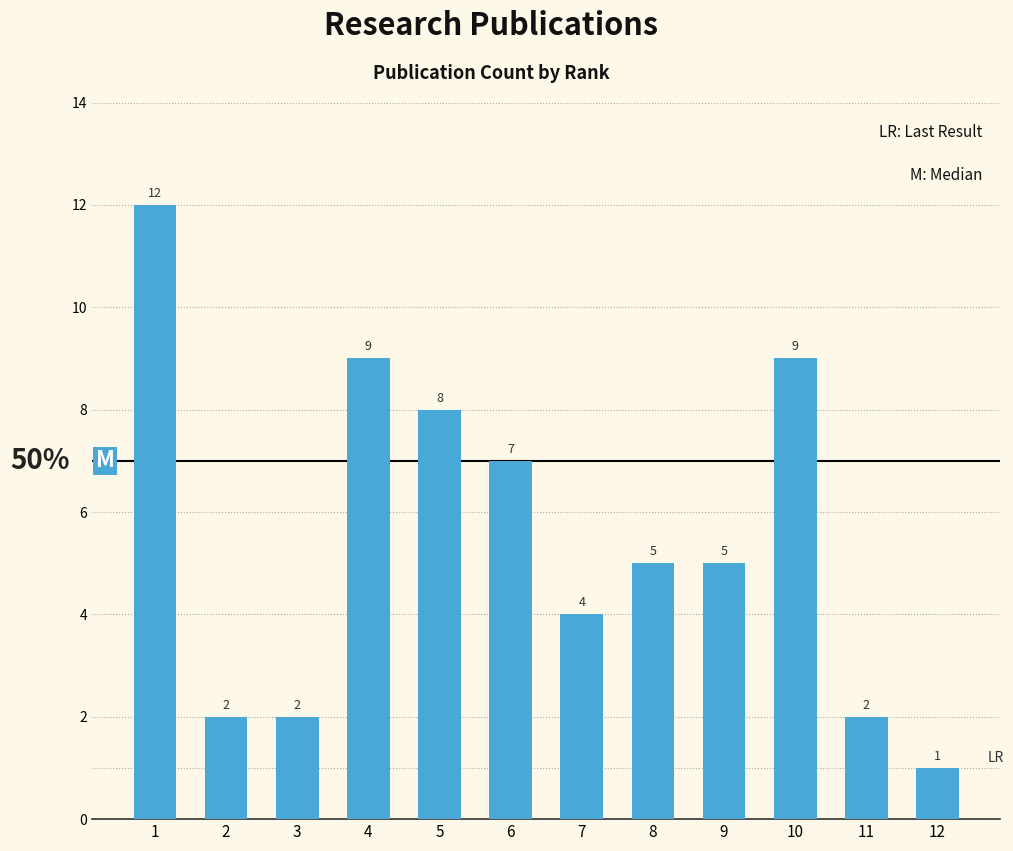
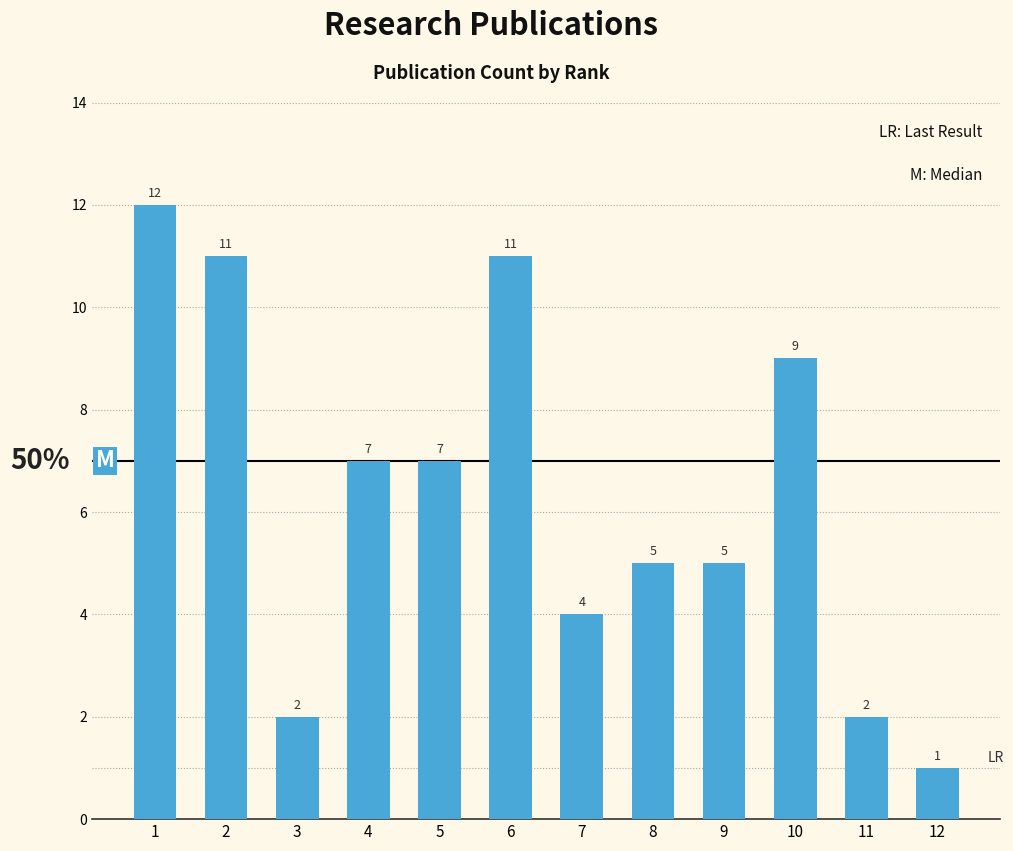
2: 2 -> 11
4: 9 -> 7
5: 8 -> 7
6: 7 -> 11
